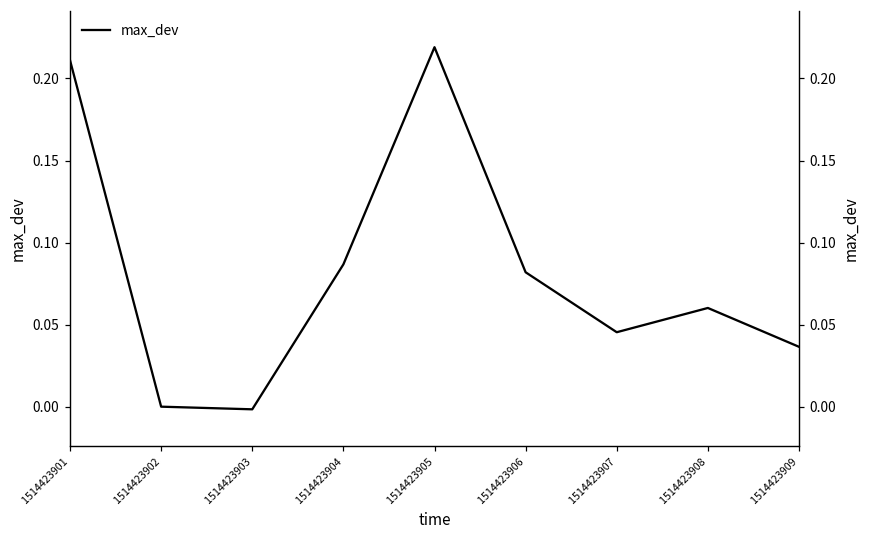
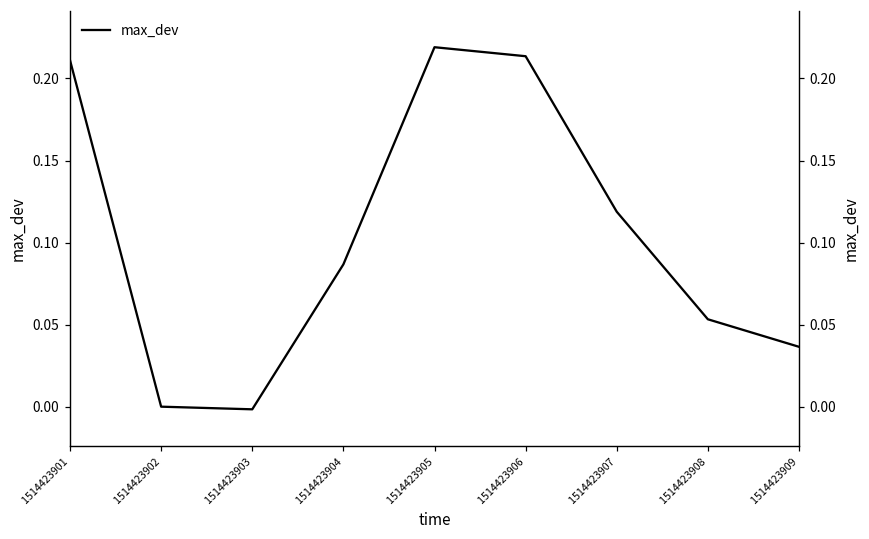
1514423906: 0.082 -> 0.214
1514423907: 0.045 -> 0.119
1514423908: 0.060 -> 0.053
